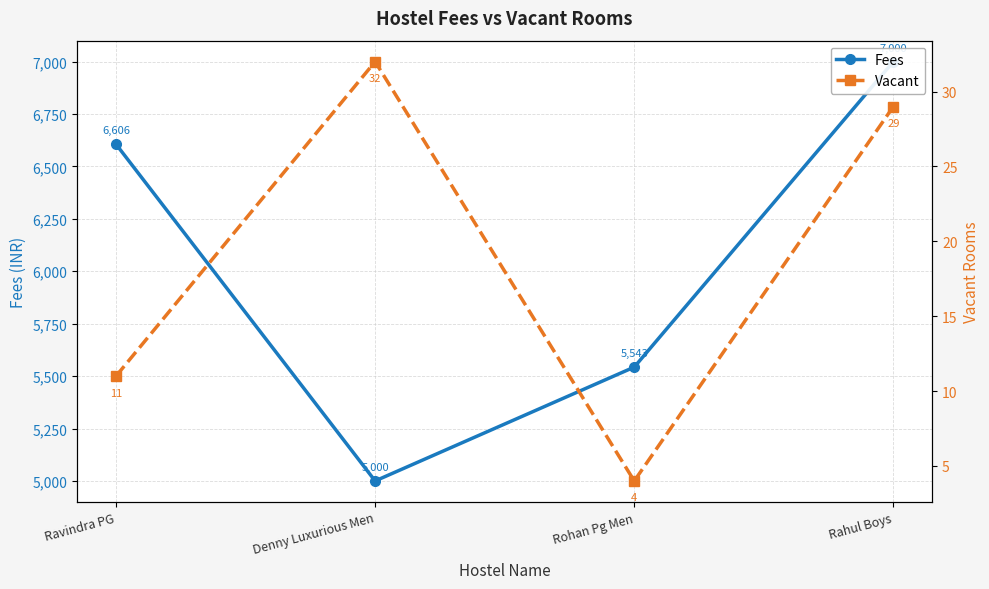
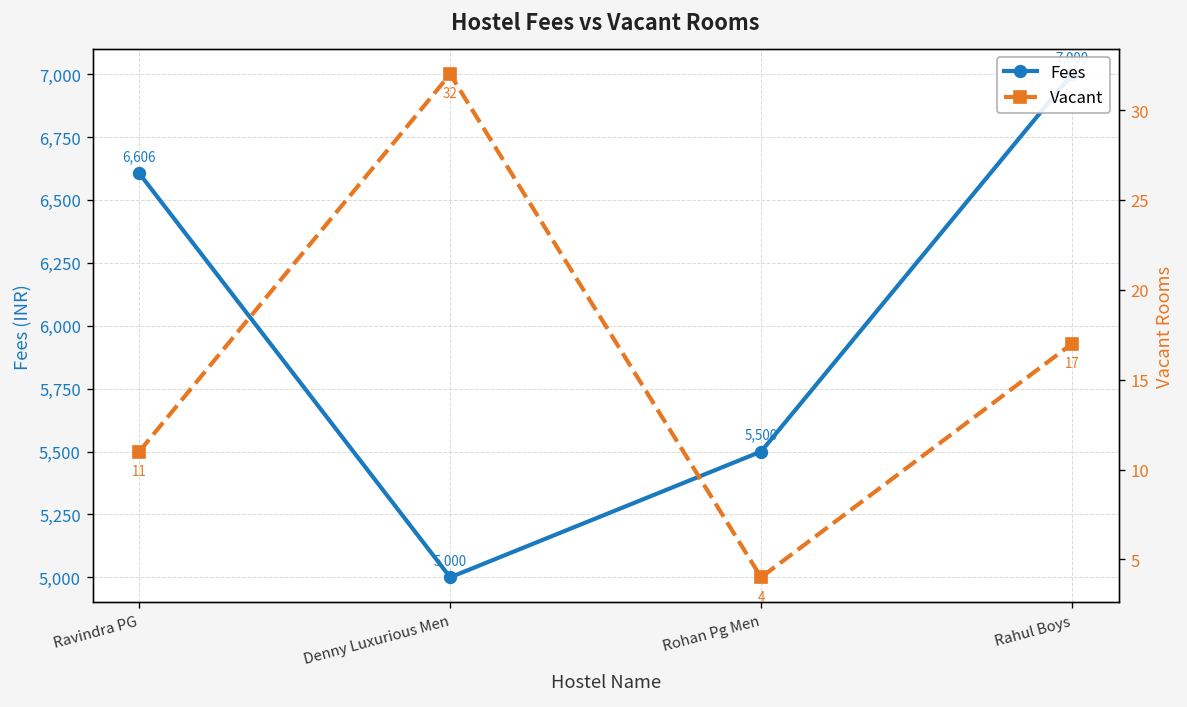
Fees, Rohan Pg Men: 5,543 -> 5,500
Vacant, Rahul Boys: 29 -> 17
